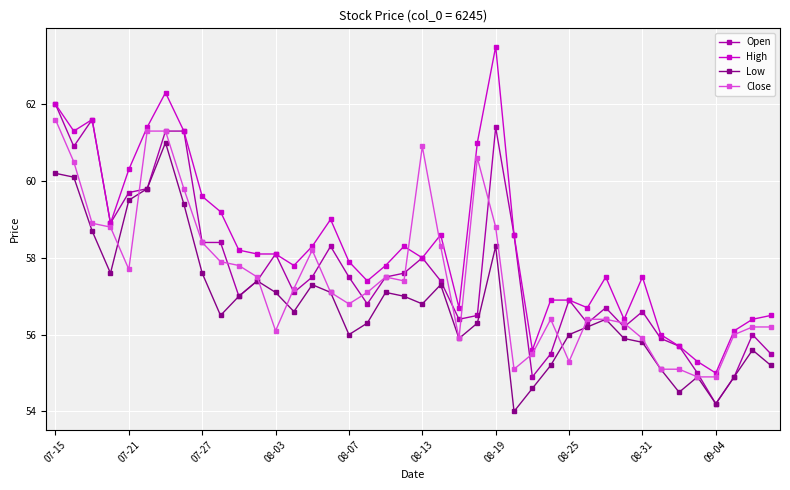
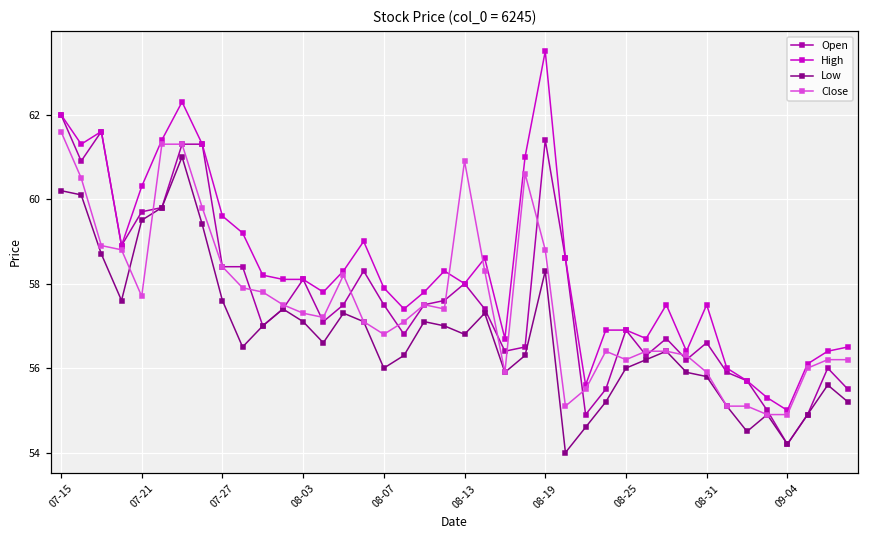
Close, 08-03: 56.1 -> 57.3
Close, 08-25: 55.3 -> 56.2
